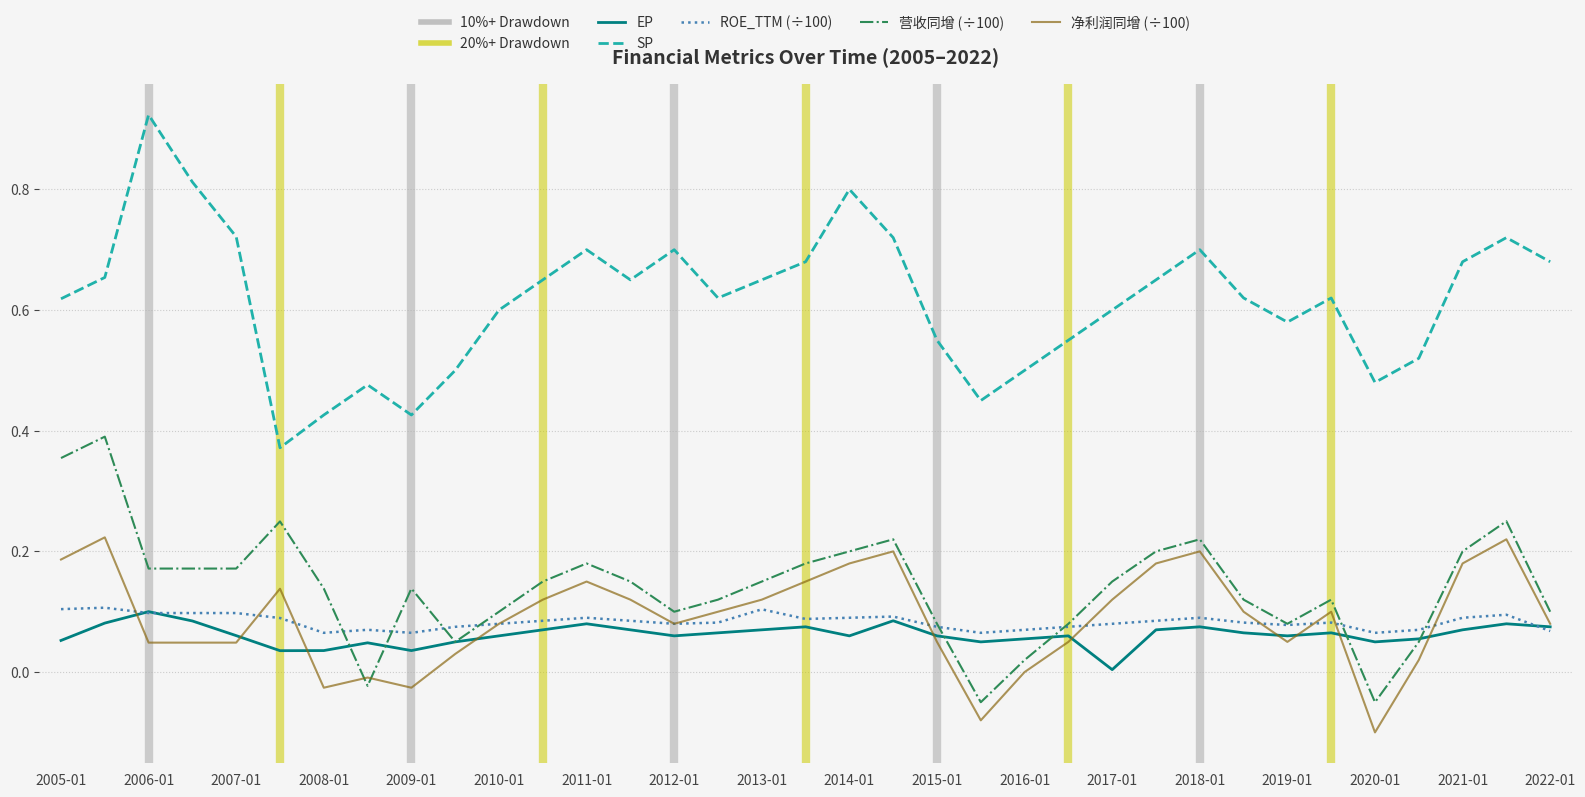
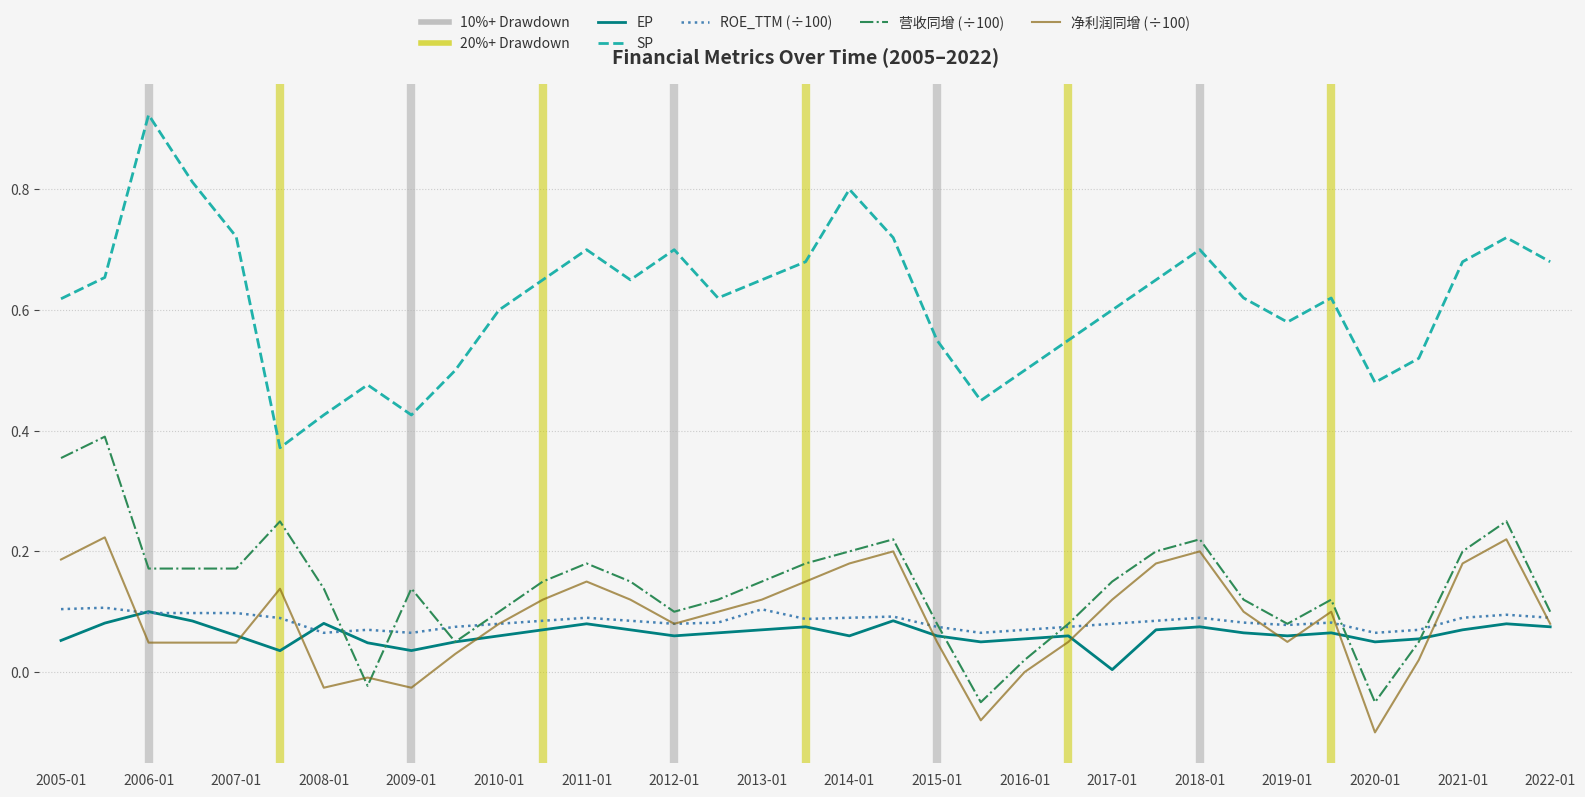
EP, 2008-01: 0.04 -> 0.08
ROE_TTM (÷100), 2022-01: 0.07 -> 0.09
